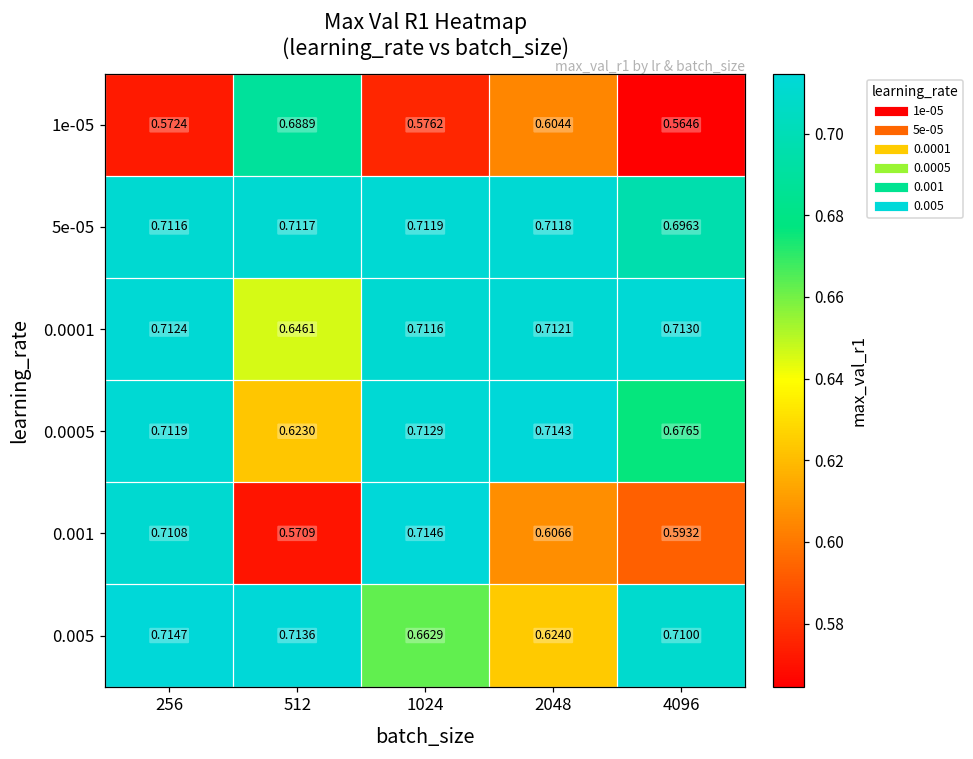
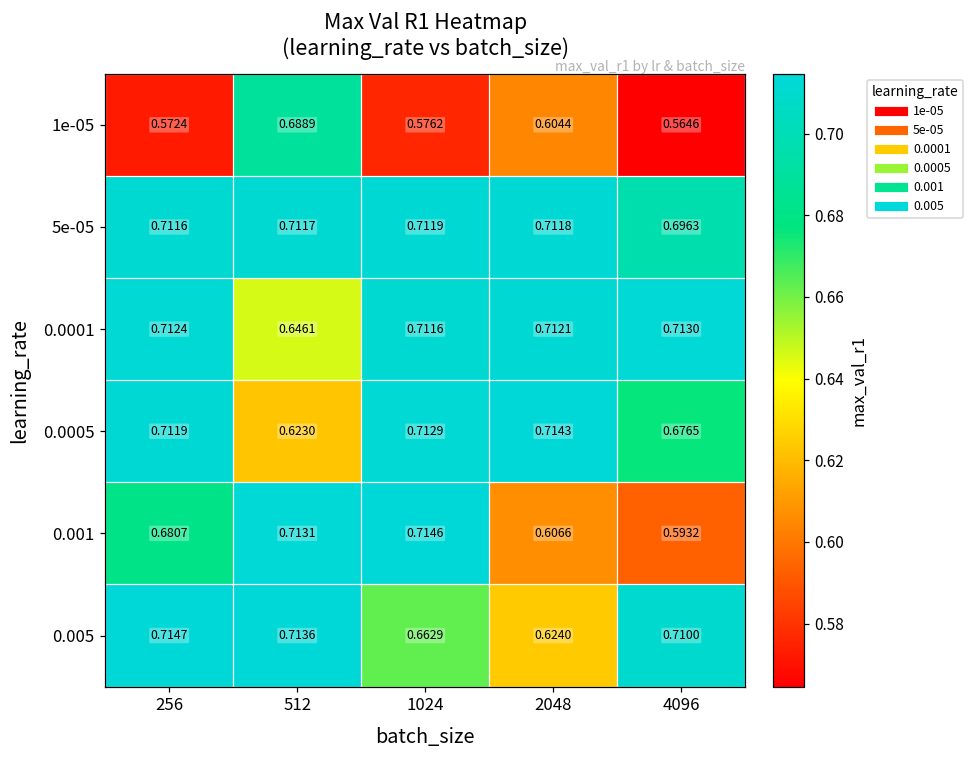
0.001, 256: 0.7108 -> 0.6807
0.001, 512: 0.5709 -> 0.7131
